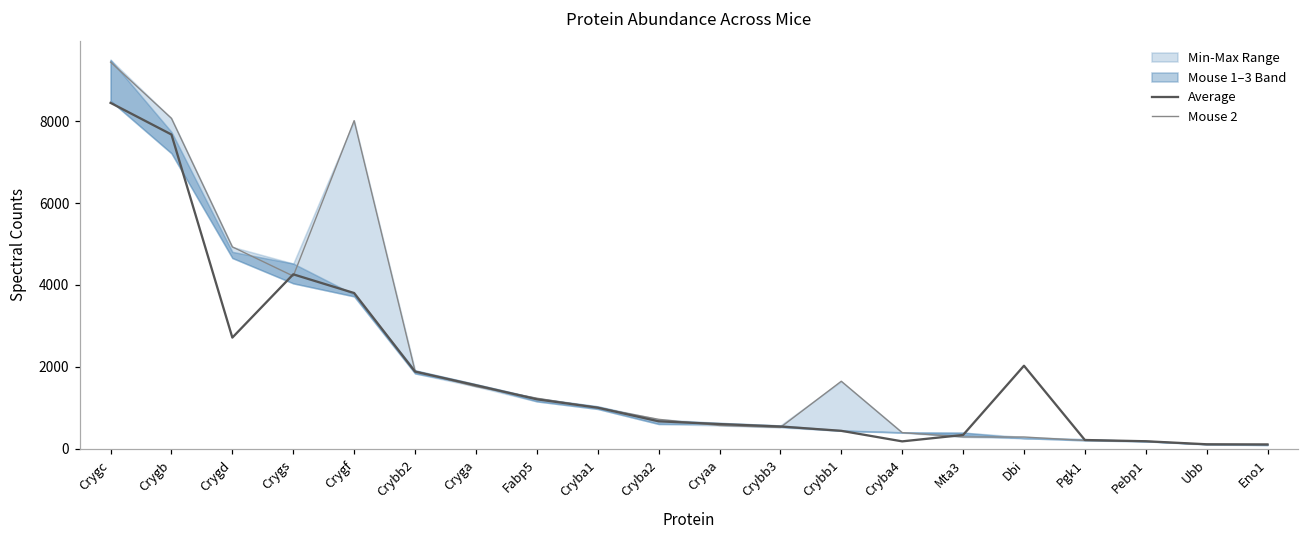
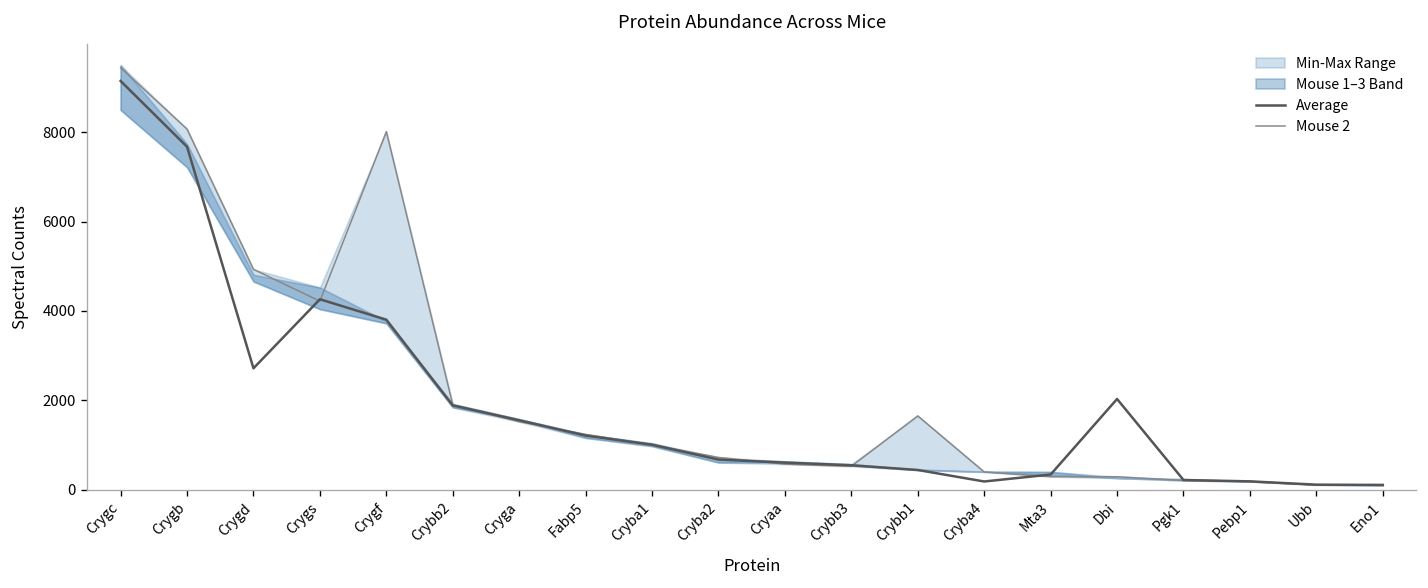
Average, Crygc: 8400 -> 9100
